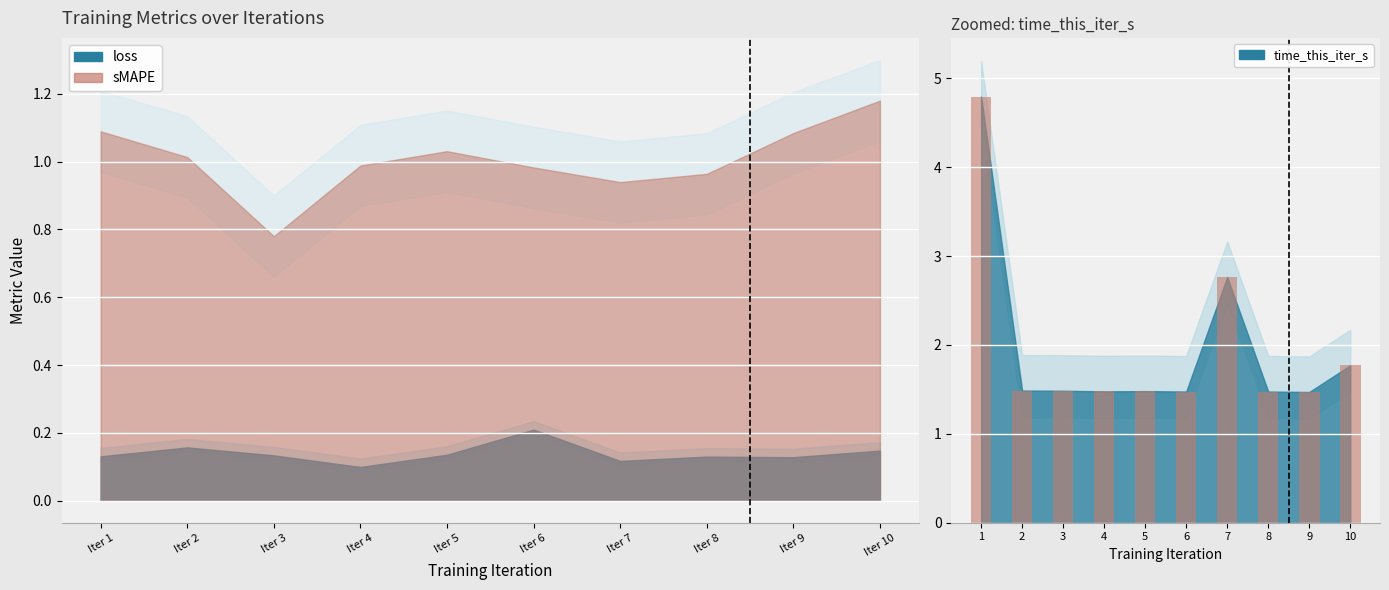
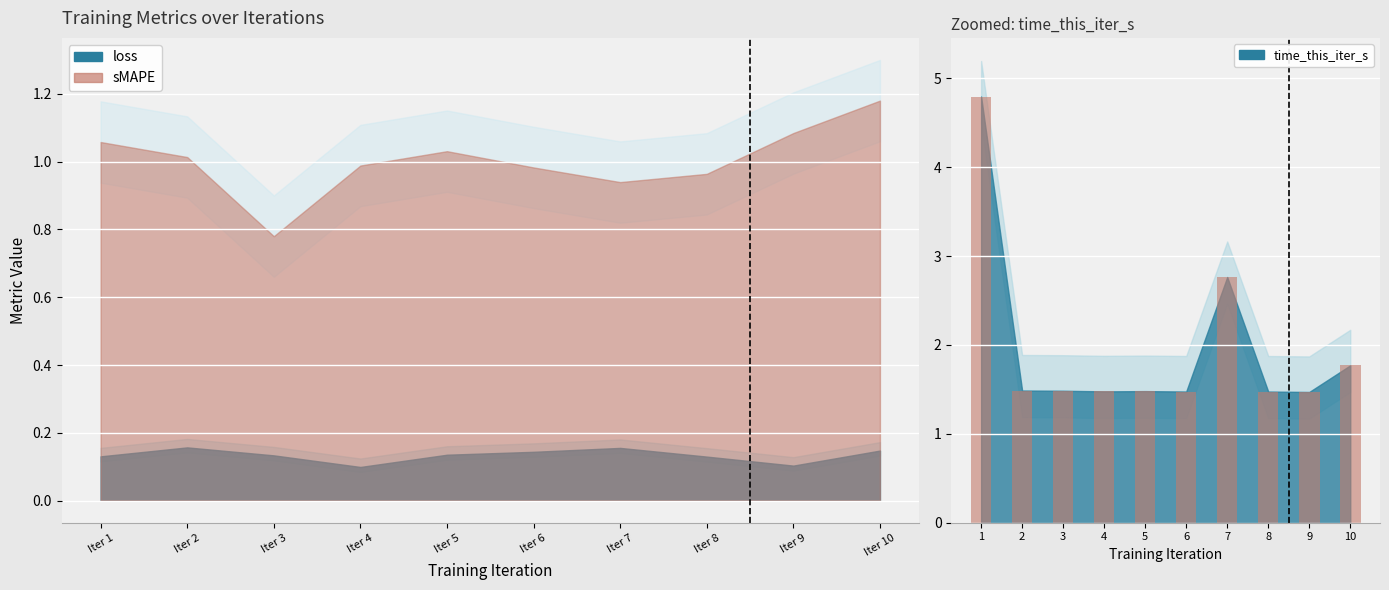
Training Metrics over Iterations, sMAPE, Iter 1: 1.09 -> 1.06
Training Metrics over Iterations, loss, Iter 6: 0.21 -> 0.14
Training Metrics over Iterations, loss, Iter 7: 0.12 -> 0.16
Training Metrics over Iterations, loss, Iter 9: 0.13 -> 0.10
